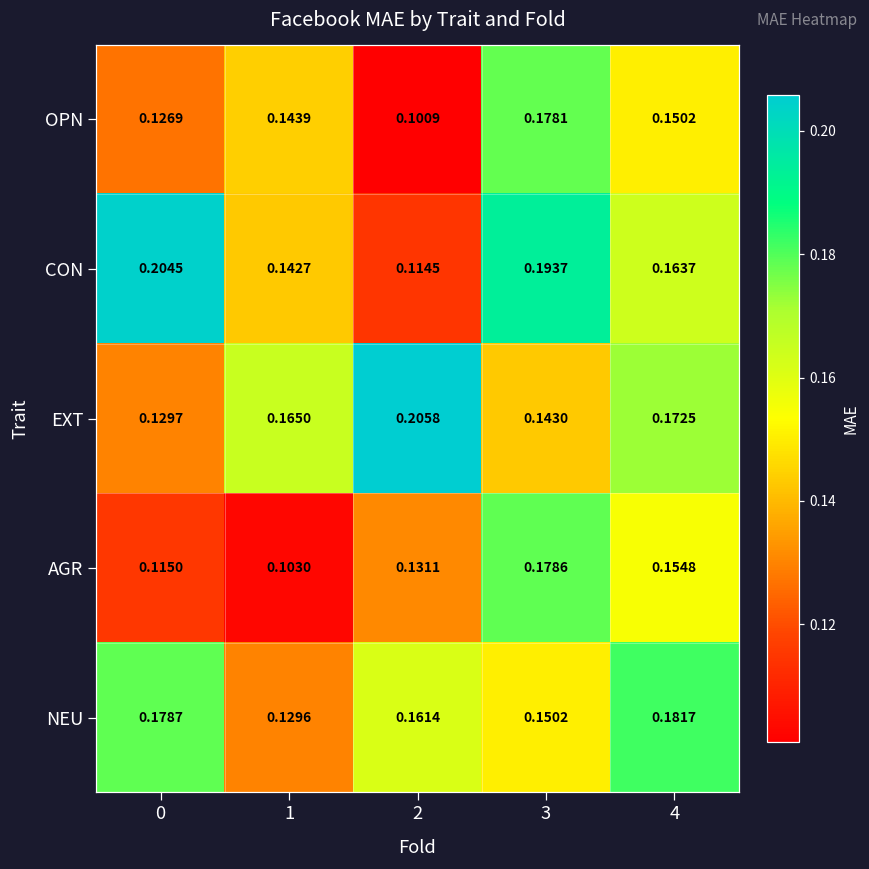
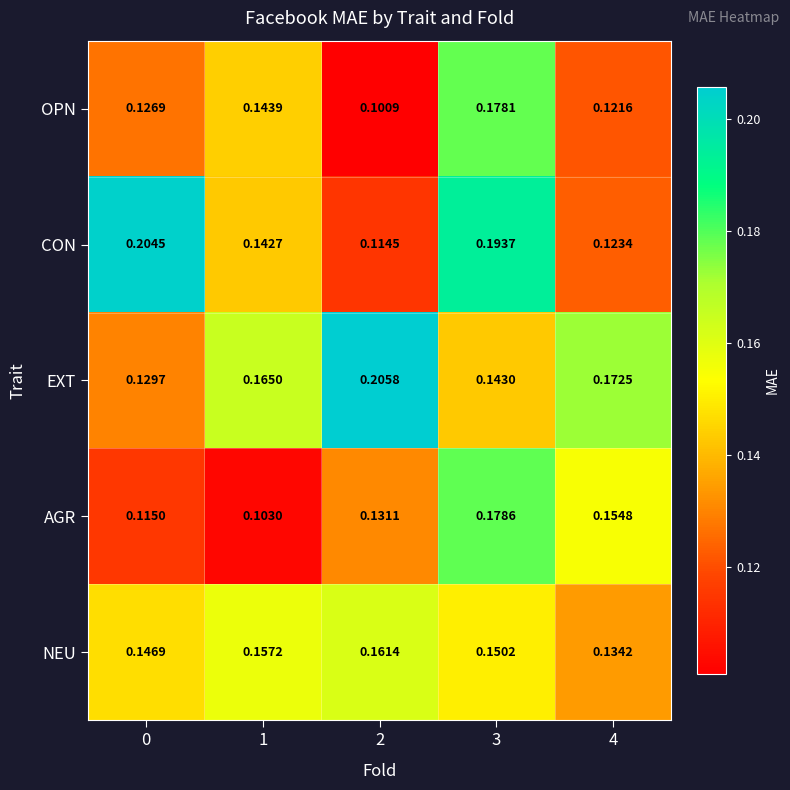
OPN, 4: 0.1502 -> 0.1216
CON, 4: 0.1637 -> 0.1234
NEU, 0: 0.1787 -> 0.1469
NEU, 1: 0.1296 -> 0.1572
NEU, 4: 0.1817 -> 0.1342
